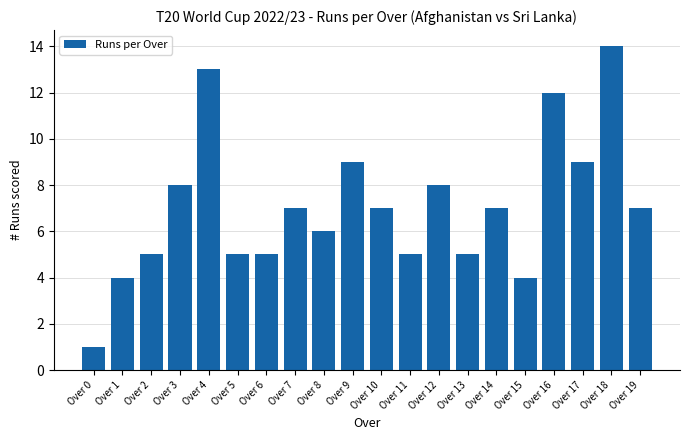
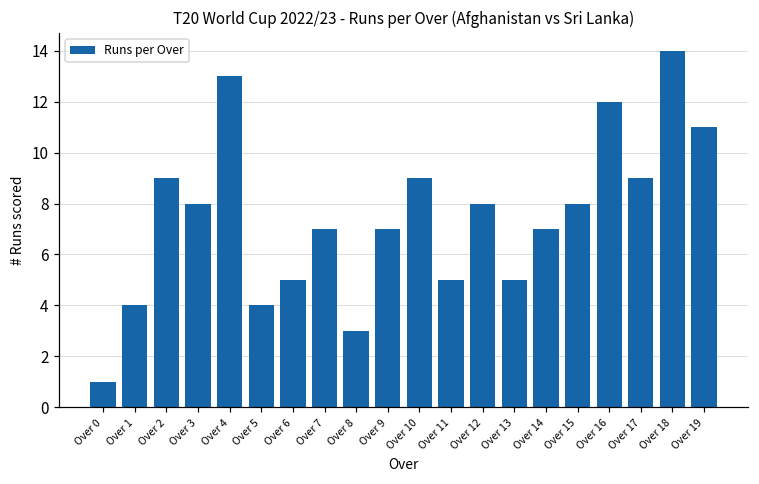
Over 2: 5 -> 9
Over 5: 5 -> 4
Over 8: 6 -> 3
Over 9: 9 -> 7
Over 10: 7 -> 9
Over 15: 4 -> 8
Over 19: 7 -> 11
